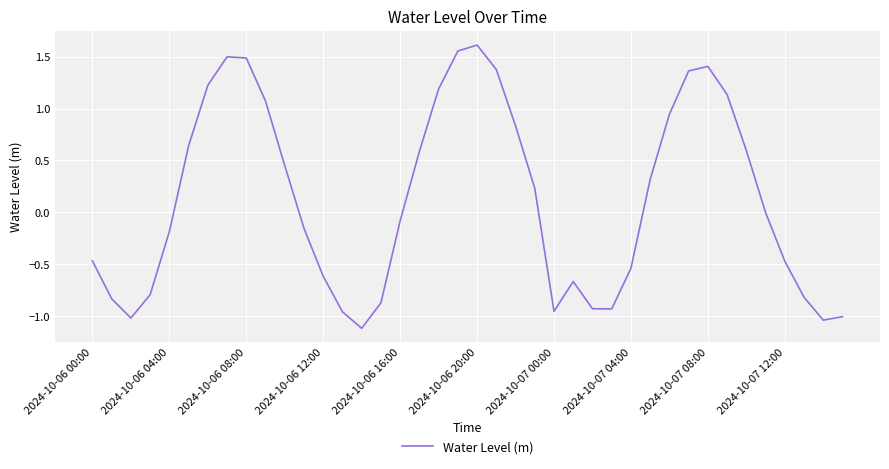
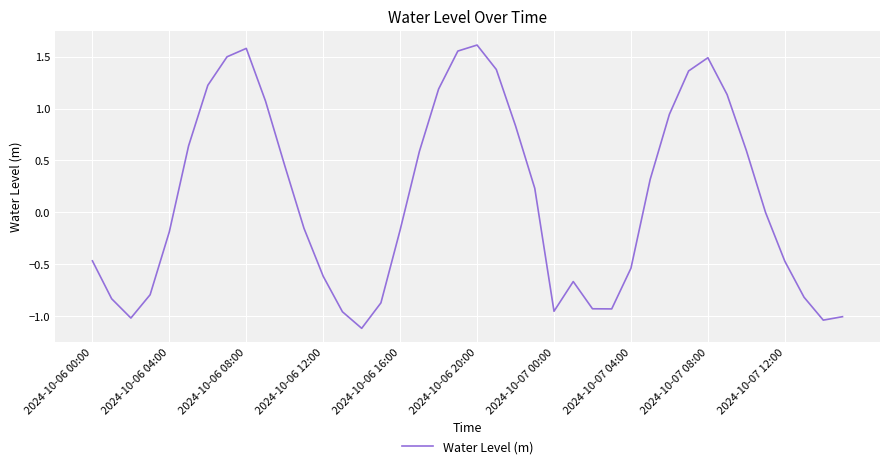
2024-10-06 08:00: 1.49 -> 1.58
2024-10-06 16:00: -0.08 -> -0.17
2024-10-07 08:00: 1.41 -> 1.49
